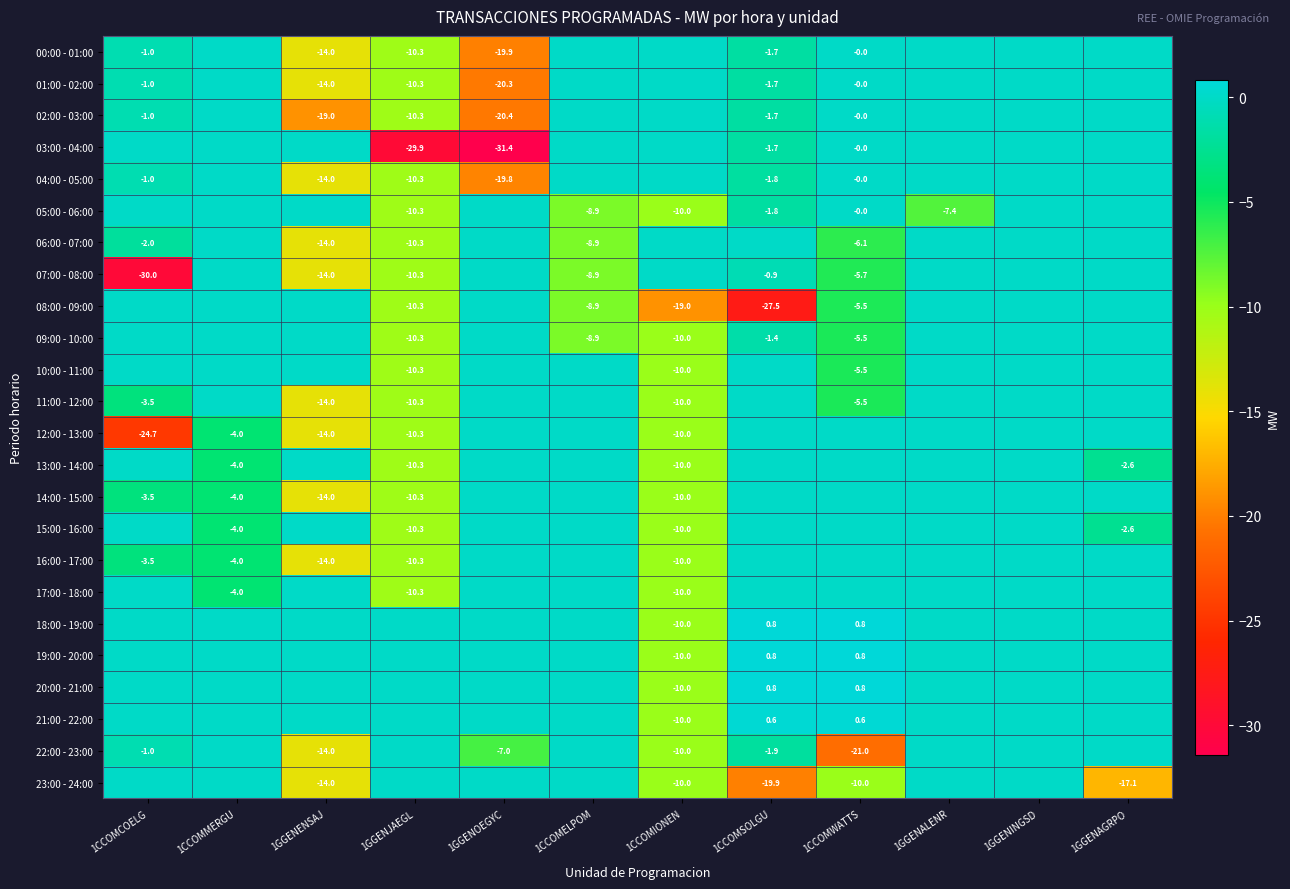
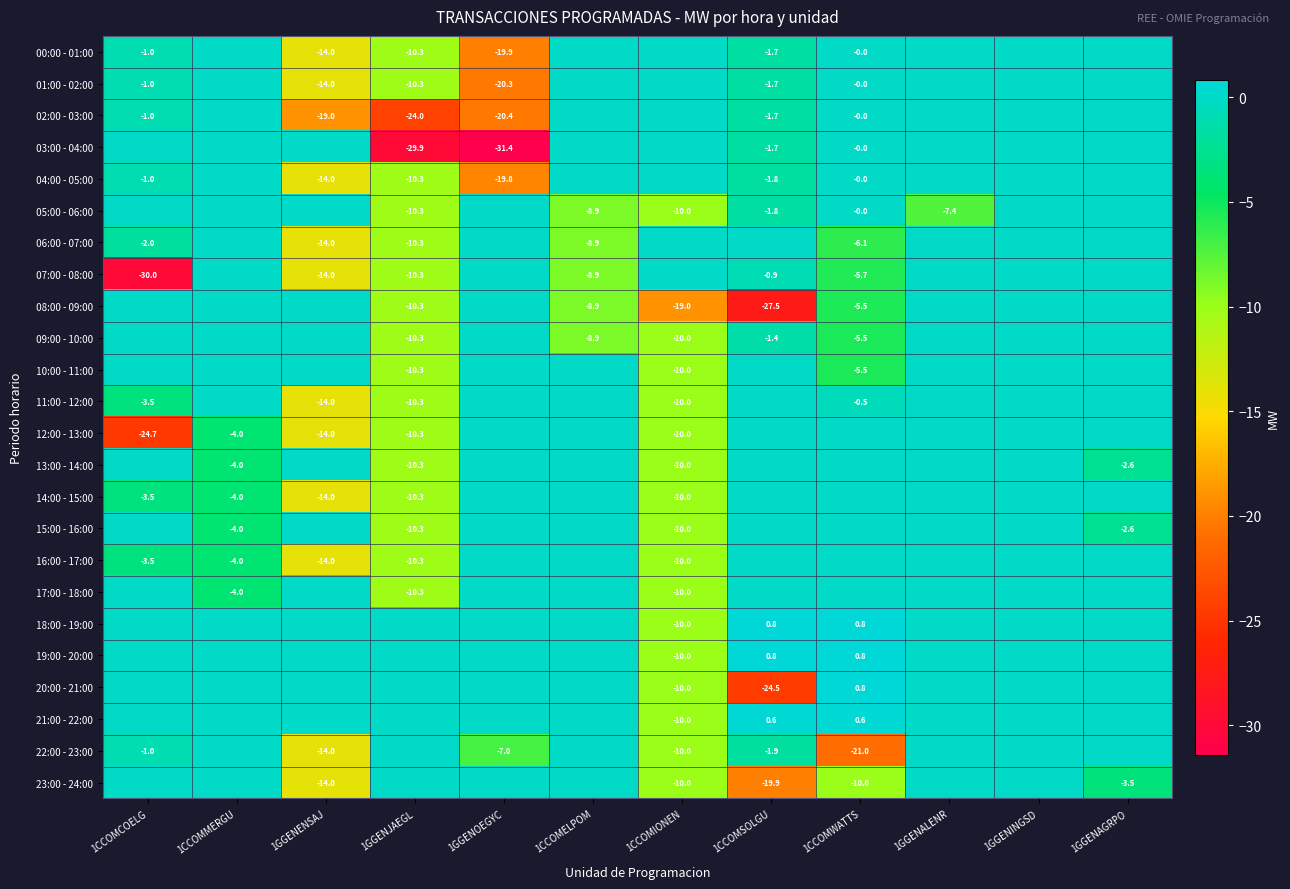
02:00 - 03:00, 1GGENJAEGL: -10.3 -> -24.0
11:00 - 12:00, 1CCOMWATTS: -5.5 -> -0.5
20:00 - 21:00, 1CCOMSOLGU: 0.8 -> -24.5
23:00 - 24:00, 1GGENAGRPO: -17.1 -> -3.5
